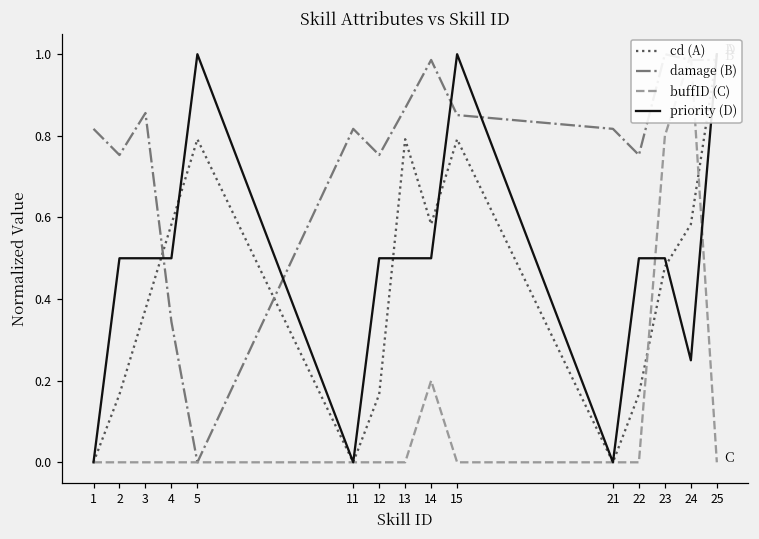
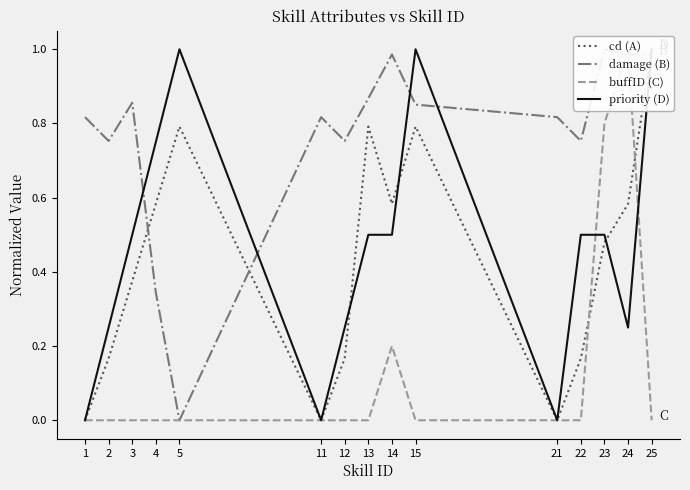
priority (D), 2: 0.50 -> 0.25
priority (D), 4: 0.50 -> 0.75
priority (D), 12: 0.50 -> 0.25
